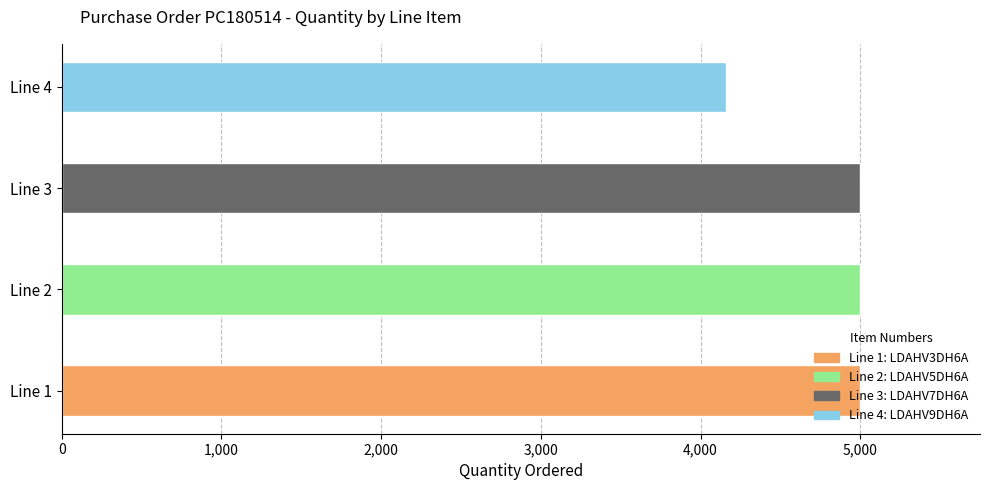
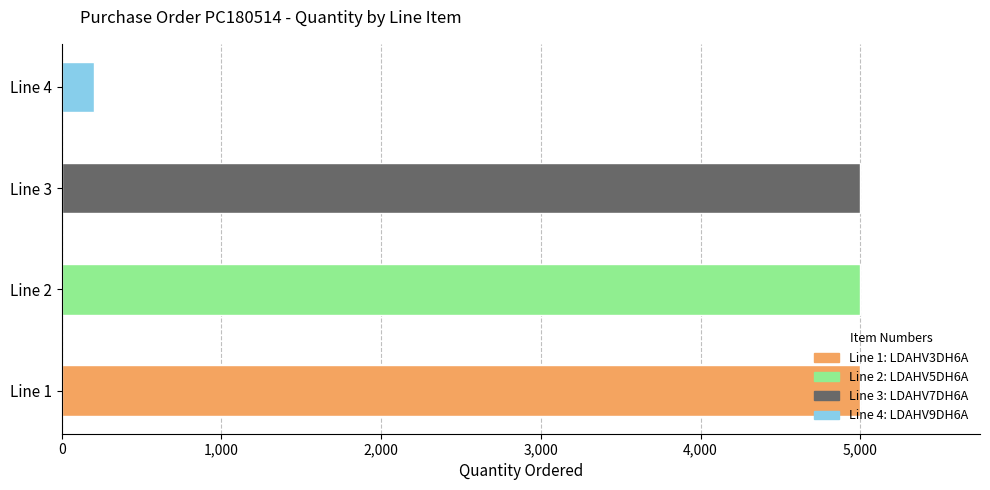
Line 4: 4,160 -> 200
